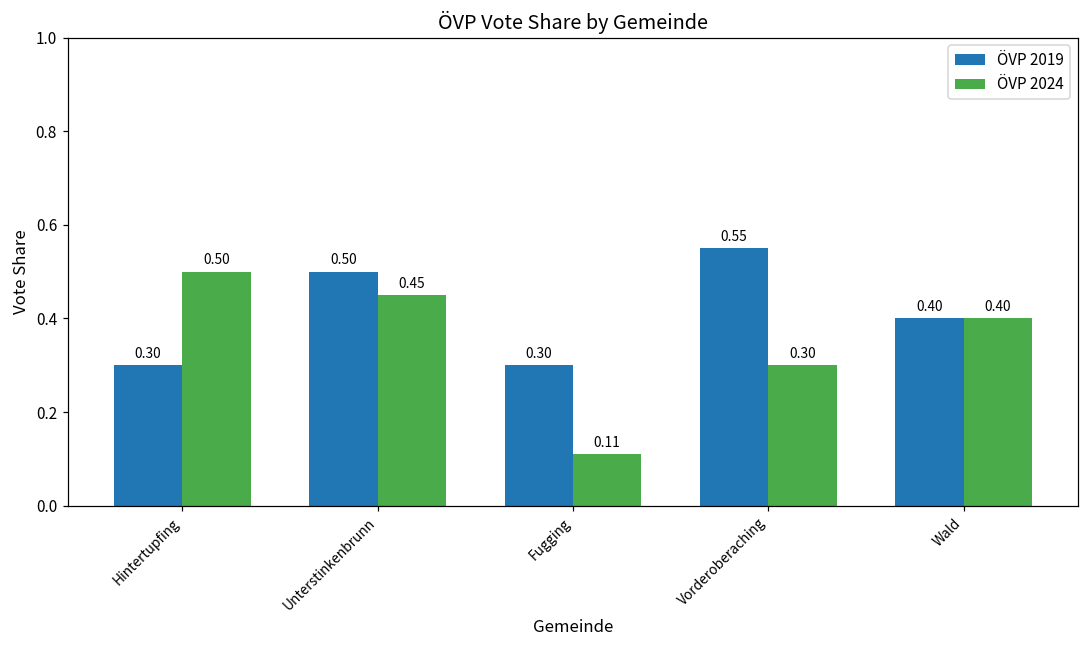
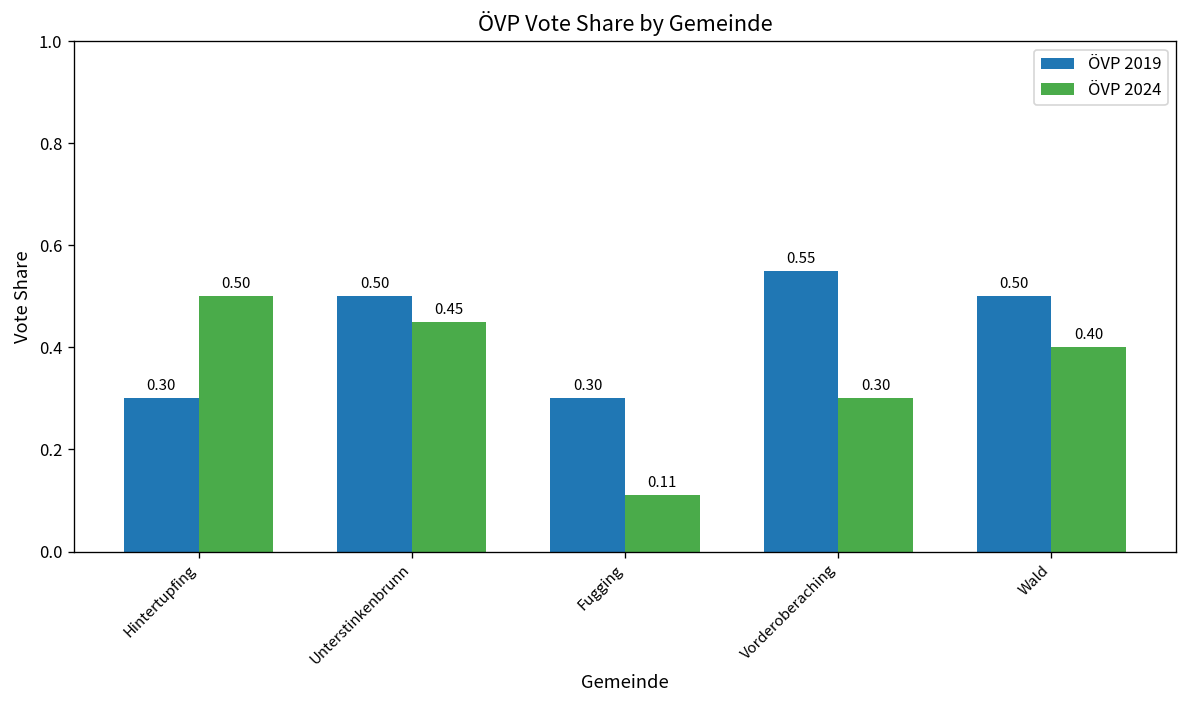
ÖVP 2019, Wald: 0.40 -> 0.50
